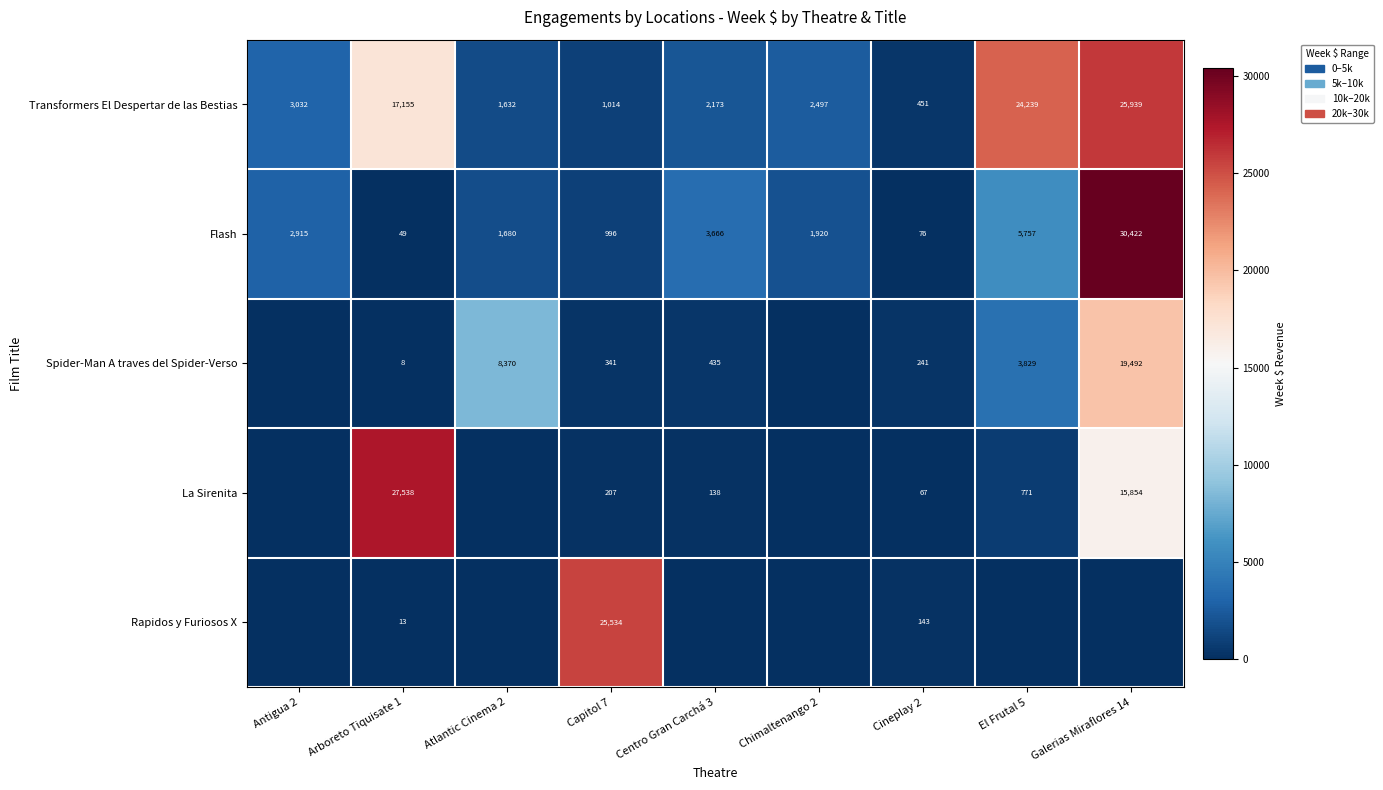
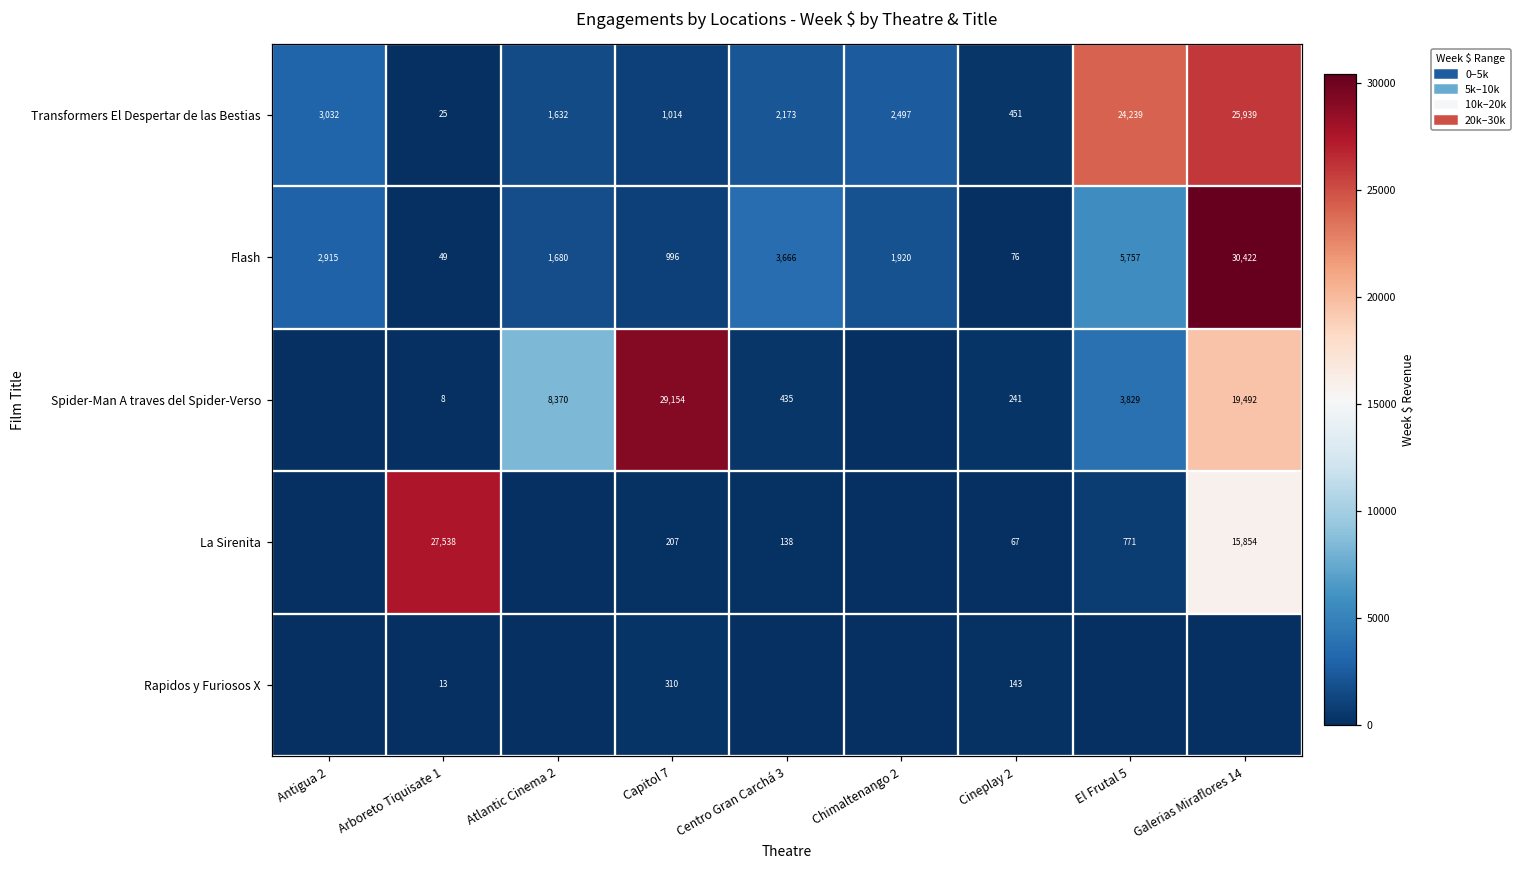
Transformers El Despertar de las Bestias, Arboreto Tiquisate 1: 17,155 -> 25
Spider-Man A traves del Spider-Verso, Capitol 7: 341 -> 29,154
Rapidos y Furiosos X, Capitol 7: 25,534 -> 310
